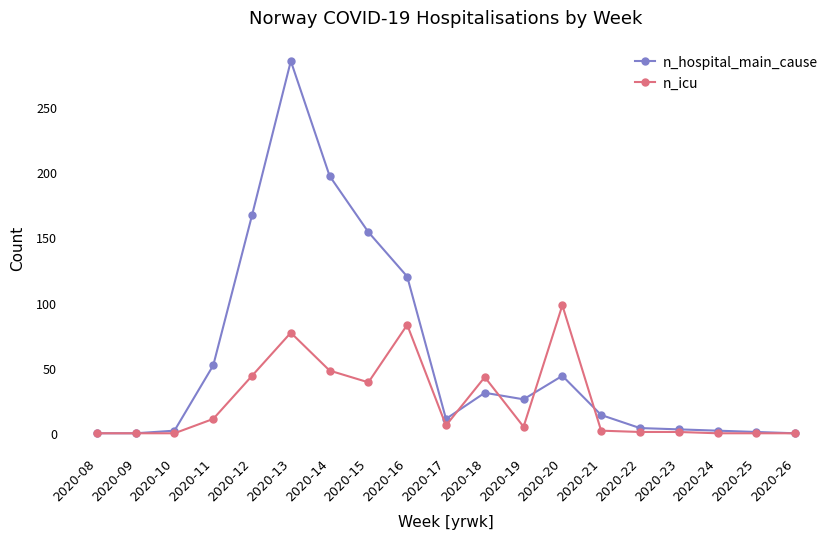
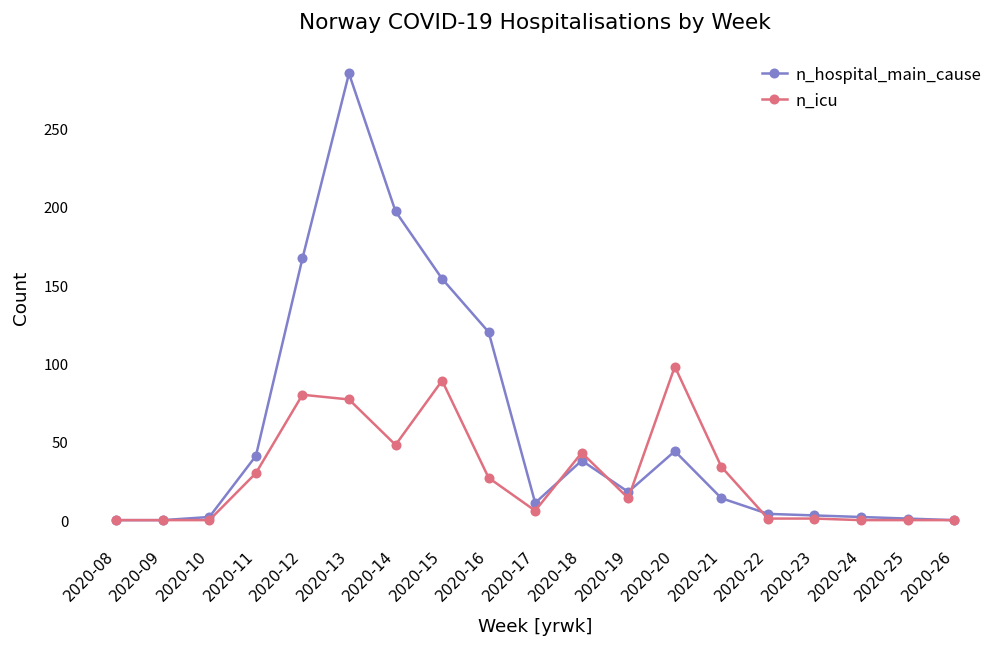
n_hospital_main_cause, 2020-11: 52 -> 41
n_icu, 2020-11: 11 -> 30
n_icu, 2020-12: 44 -> 80
n_icu, 2020-15: 39 -> 89
n_icu, 2020-16: 83 -> 27
n_hospital_main_cause, 2020-18: 31 -> 38
n_hospital_main_cause, 2020-19: 26 -> 18
n_icu, 2020-19: 5 -> 14
n_icu, 2020-21: 2 -> 34
